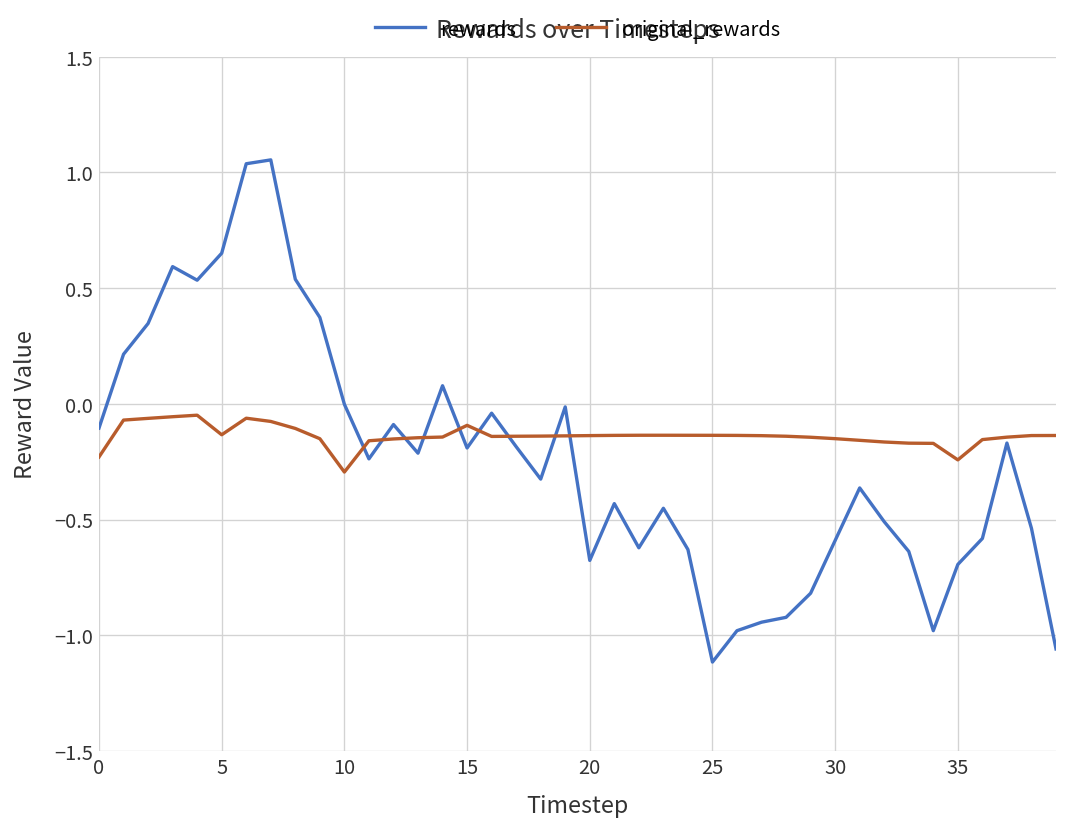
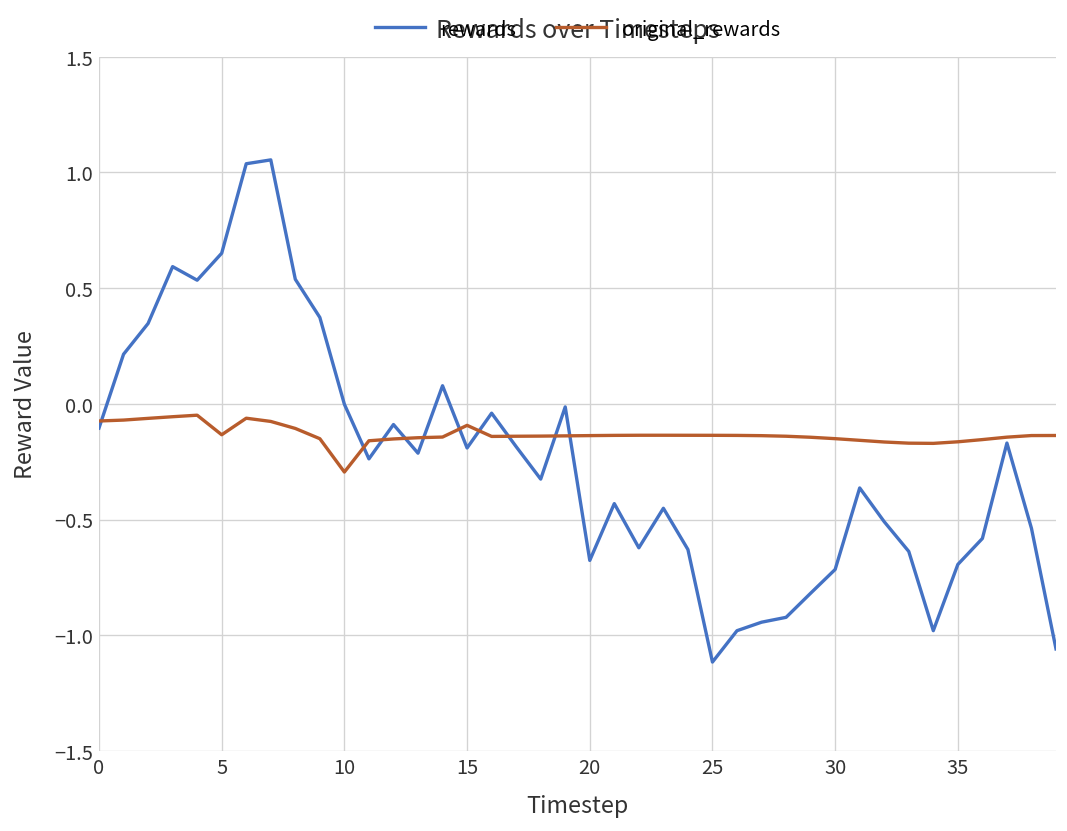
original_rewards, 0: -0.23 -> -0.07
rewards, 30: -0.59 -> -0.72
original_rewards, 35: -0.24 -> -0.16
